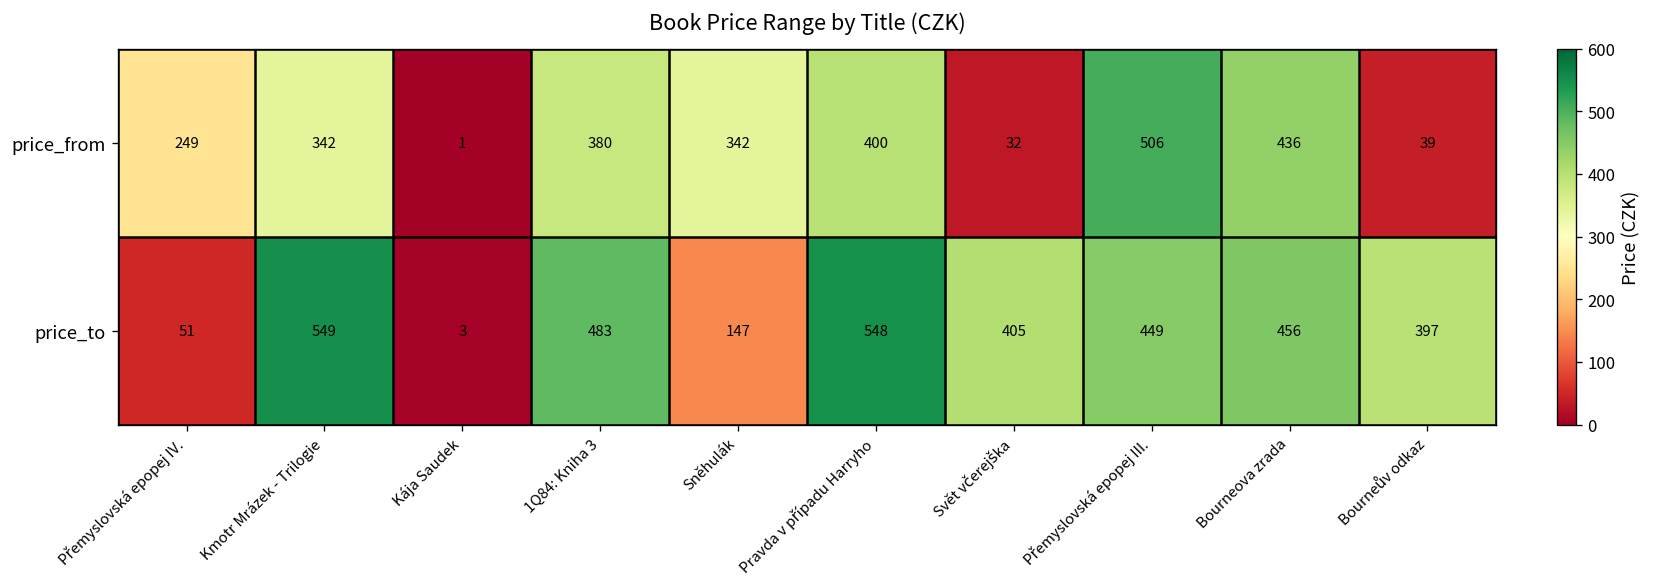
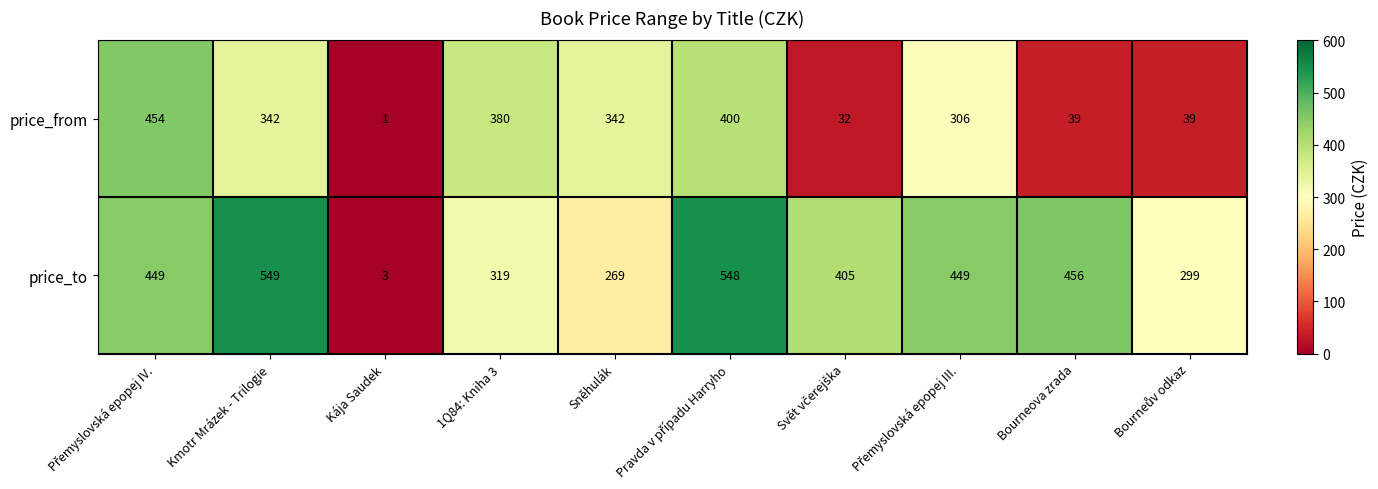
price_from, Přemyslovská epopej IV.: 249 -> 454
price_from, Přemyslovská epopej III.: 506 -> 306
price_from, Bourneova zrada: 436 -> 39
price_to, Přemyslovská epopej IV.: 51 -> 449
price_to, 1Q84: Kniha 3: 483 -> 319
price_to, Sněhulák: 147 -> 269
price_to, Bourneův odkaz: 397 -> 299
